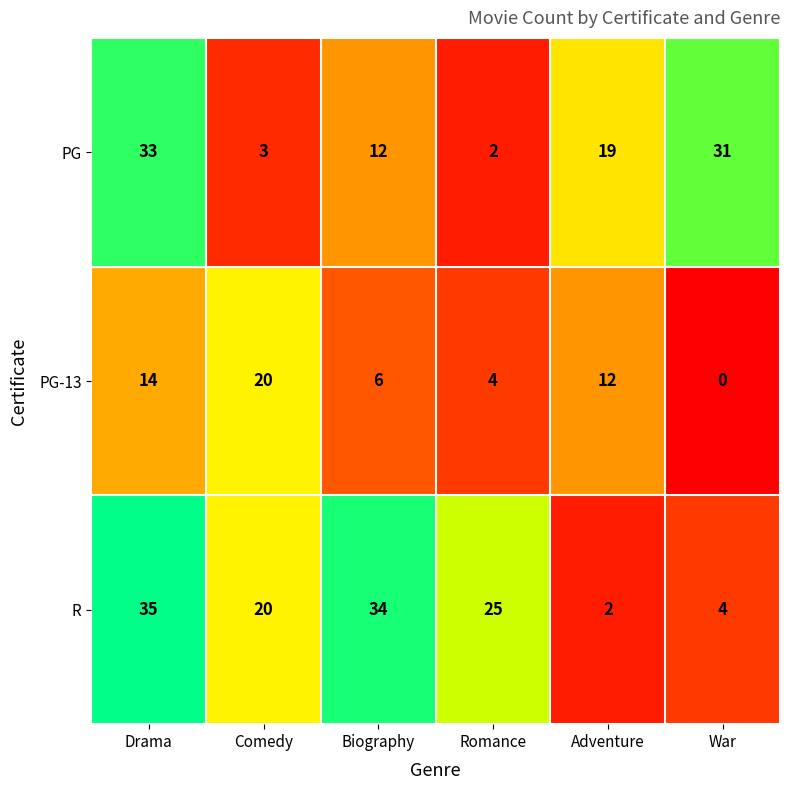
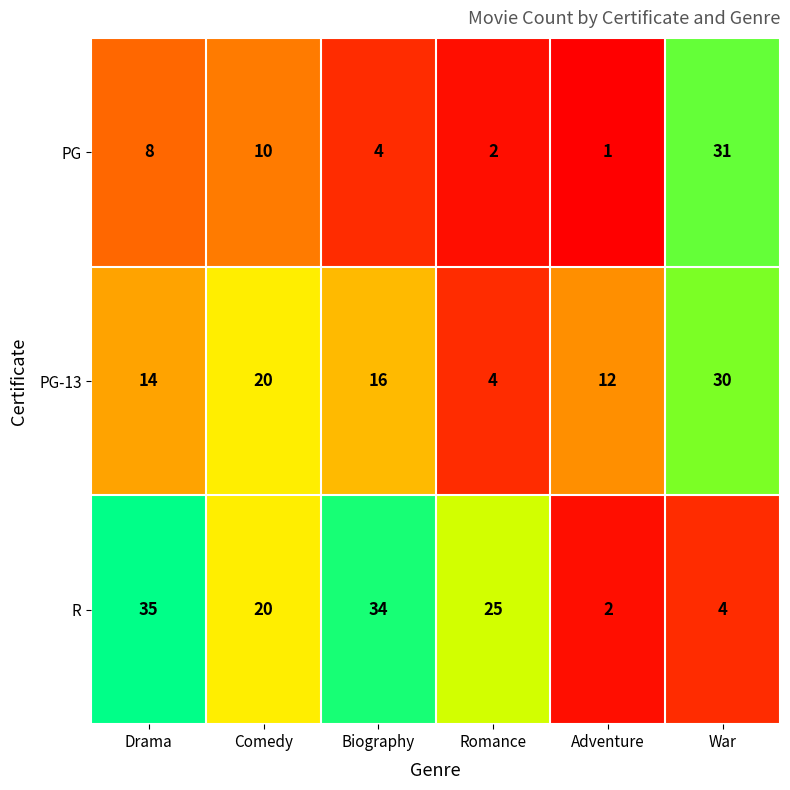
PG, Drama: 33 -> 8
PG, Comedy: 3 -> 10
PG, Biography: 12 -> 4
PG, Adventure: 19 -> 1
PG-13, Biography: 6 -> 16
PG-13, War: 0 -> 30
